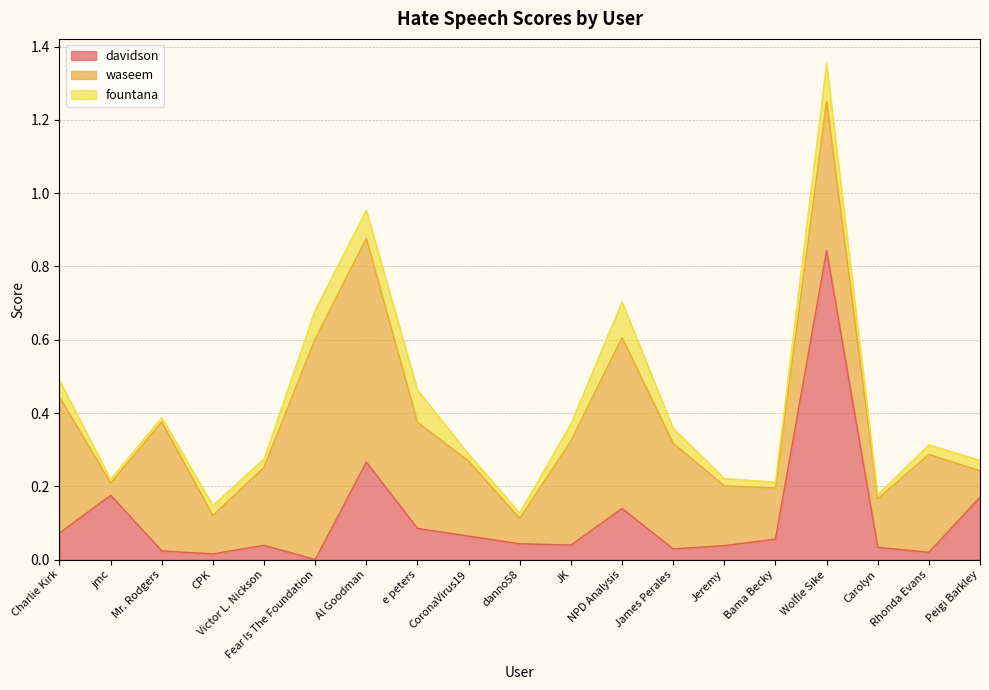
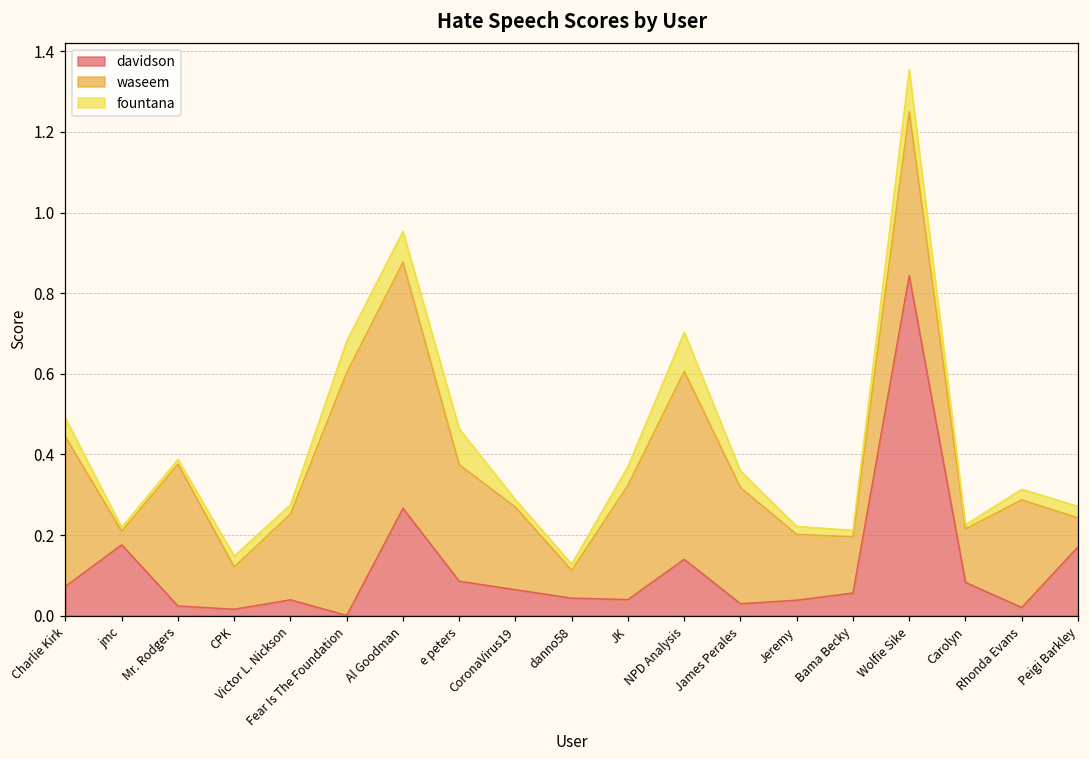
davidson, Carolyn: 0.03 -> 0.08
